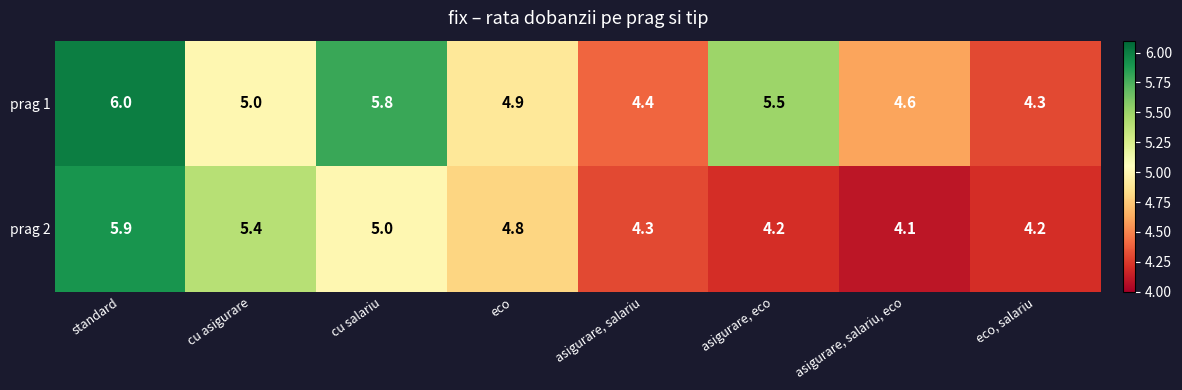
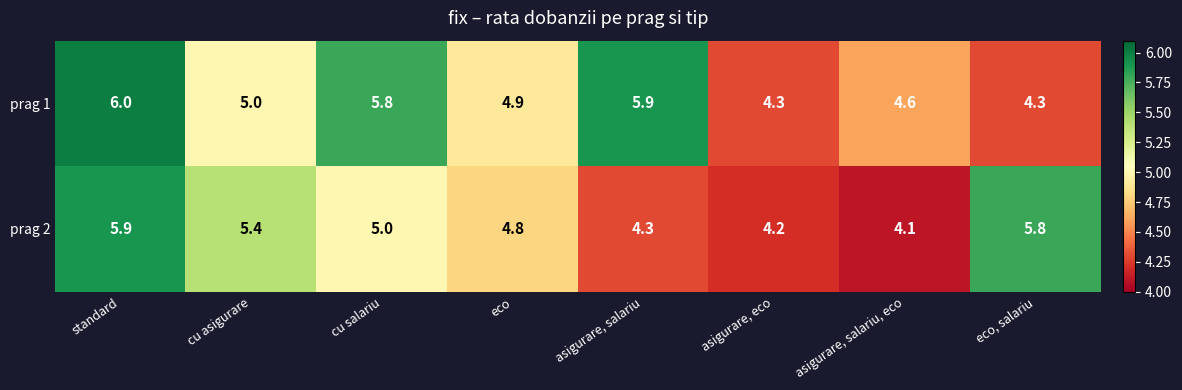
prag 1, asigurare, salariu: 4.4 -> 5.9
prag 1, asigurare, eco: 5.5 -> 4.3
prag 2, eco, salariu: 4.2 -> 5.8
